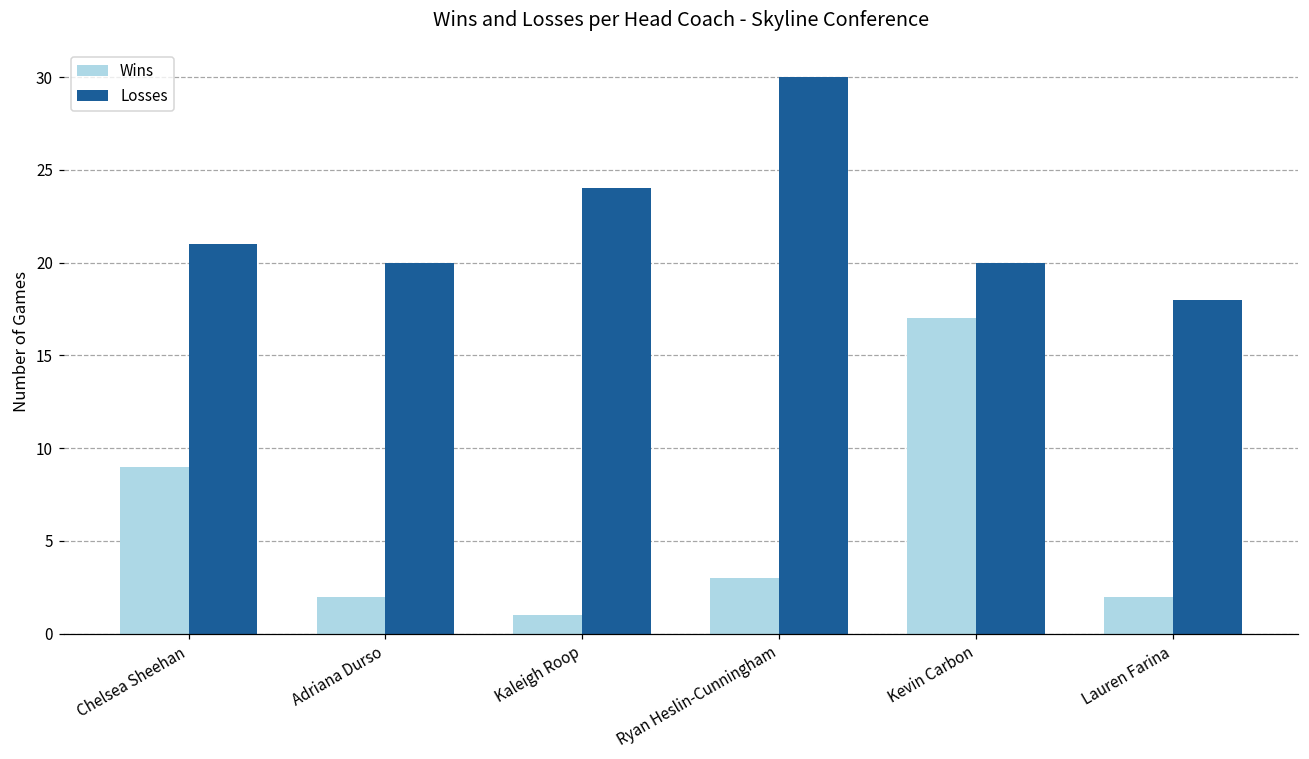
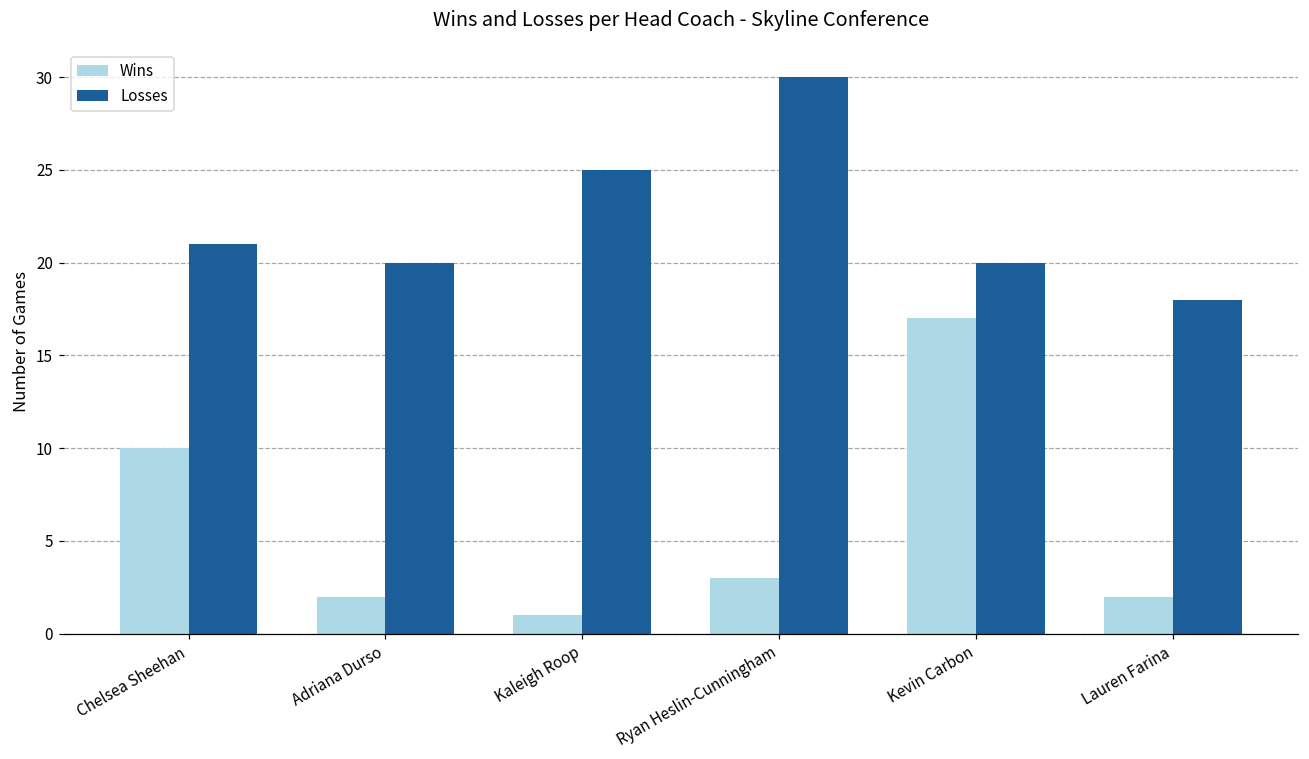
Wins, Chelsea Sheehan: 9 -> 10
Losses, Kaleigh Roop: 24 -> 25
